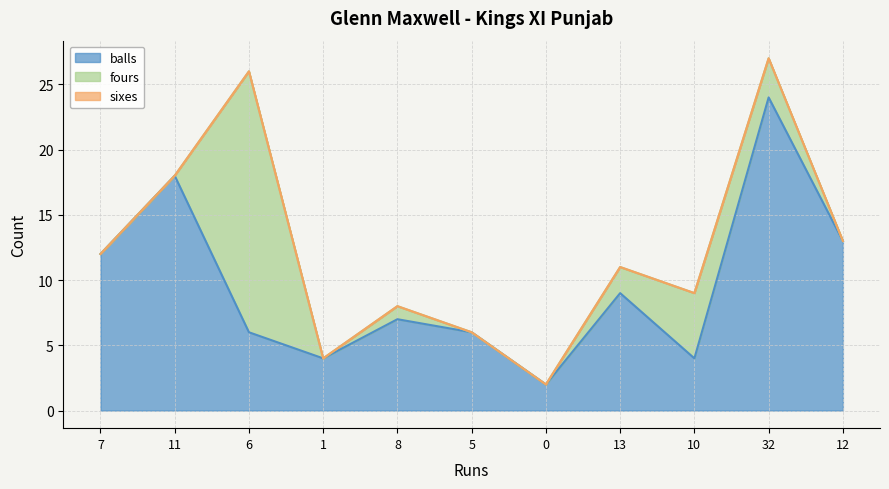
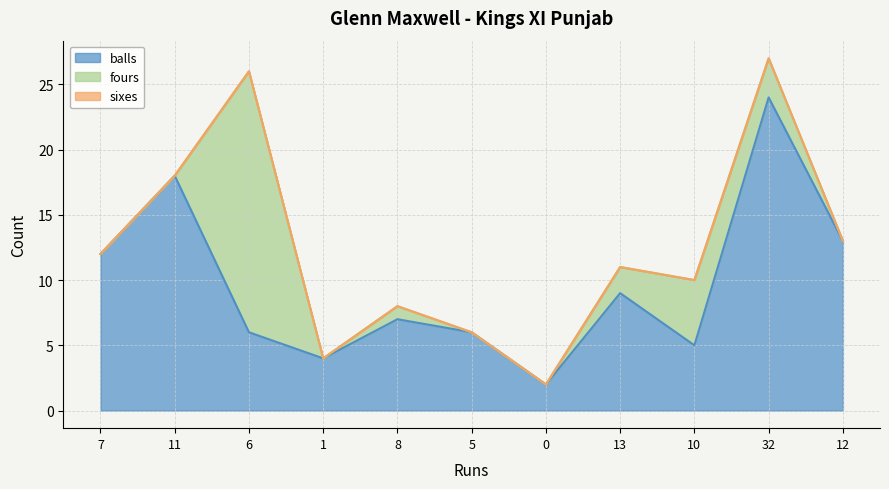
balls, 10: 4 -> 5
